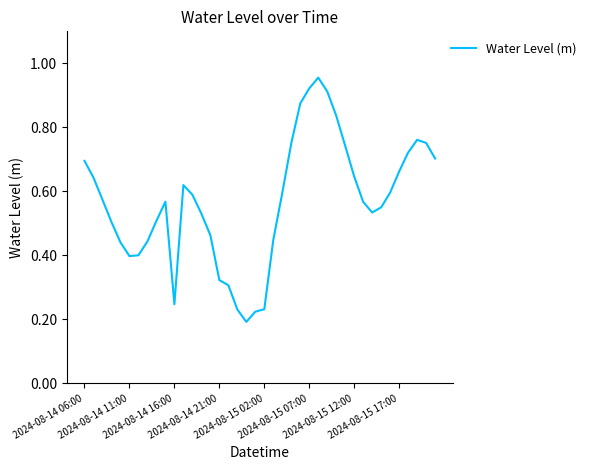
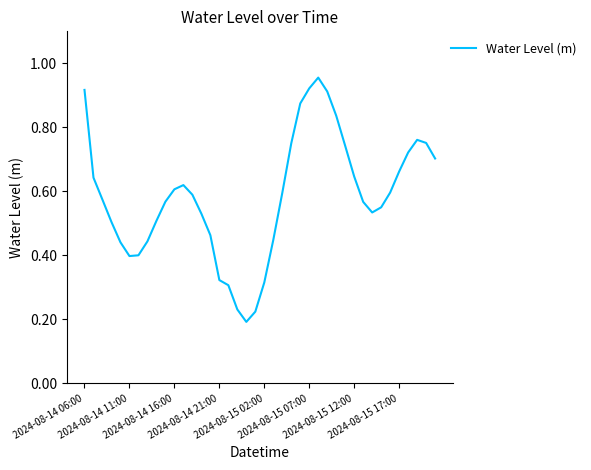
2024-08-14 06:00: 0.70 -> 0.92
2024-08-14 16:00: 0.25 -> 0.61
2024-08-15 02:00: 0.23 -> 0.32
